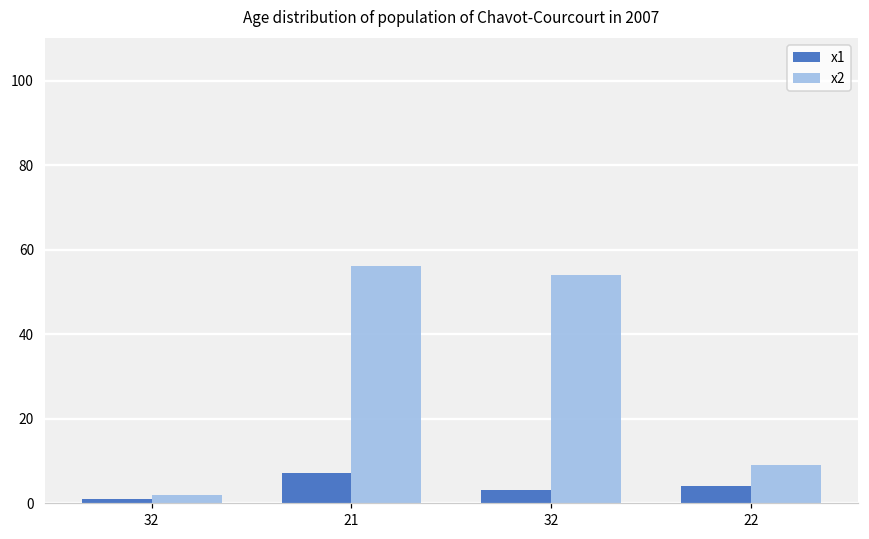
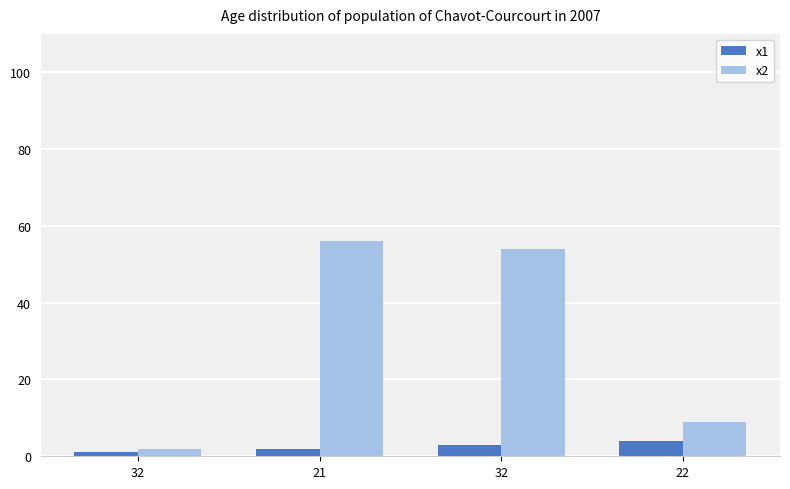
x1, 21: 7 -> 2
